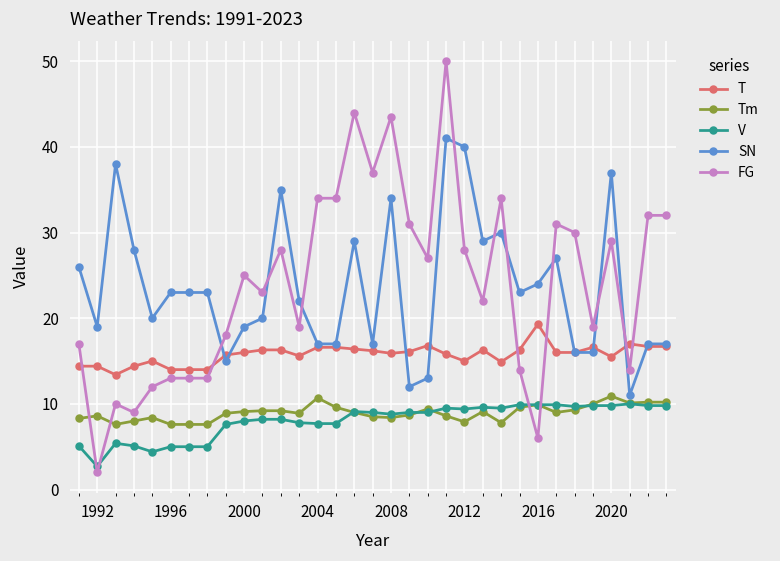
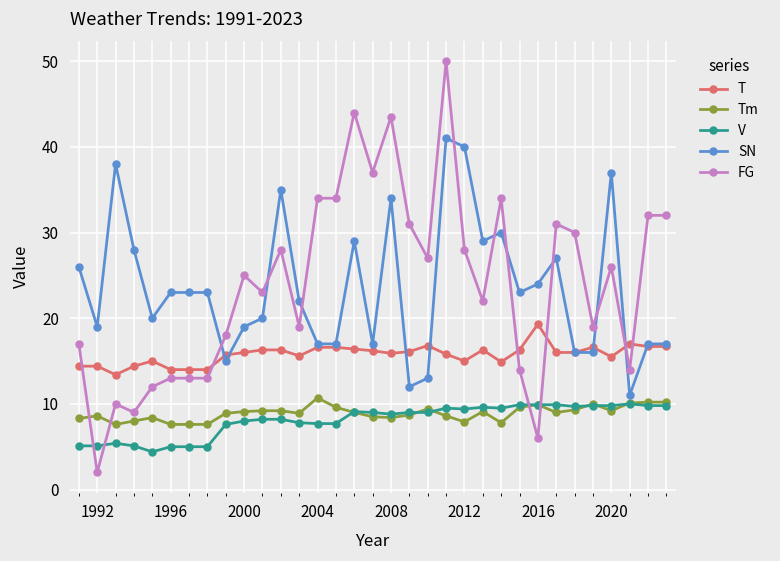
V, 1992: 3 -> 5
Tm, 2020: 11 -> 9
FG, 2020: 29 -> 26
